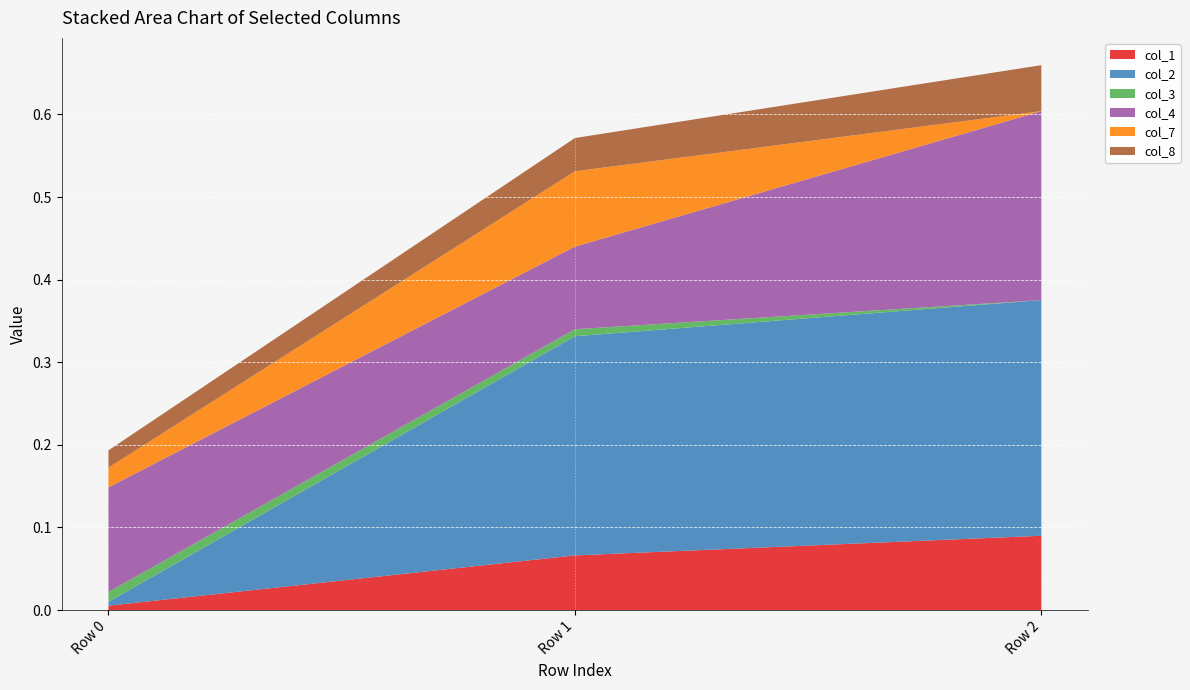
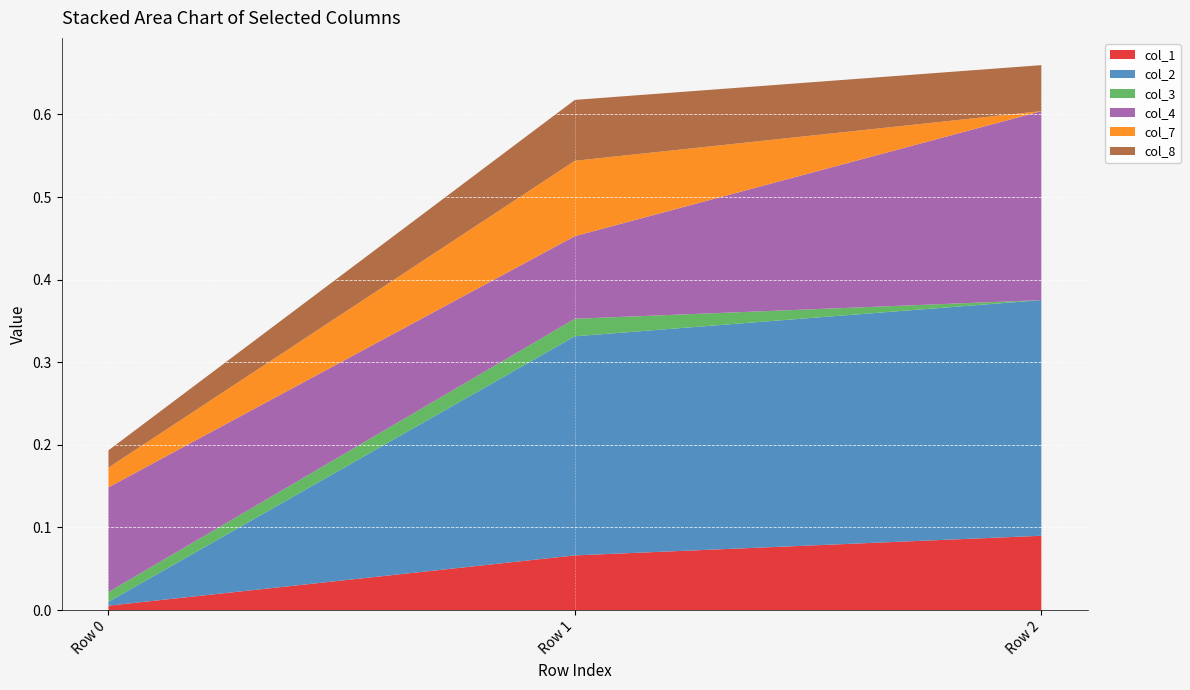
col_3, Row 1: 0.01 -> 0.02
col_8, Row 1: 0.04 -> 0.07
